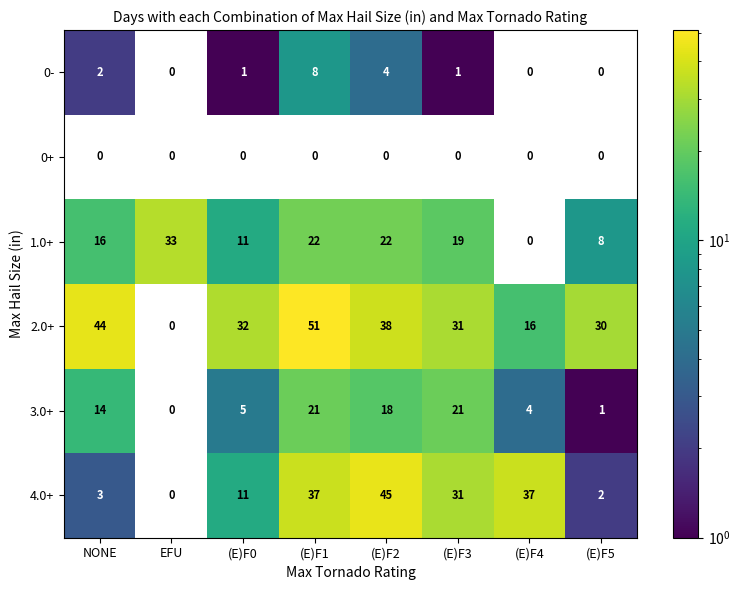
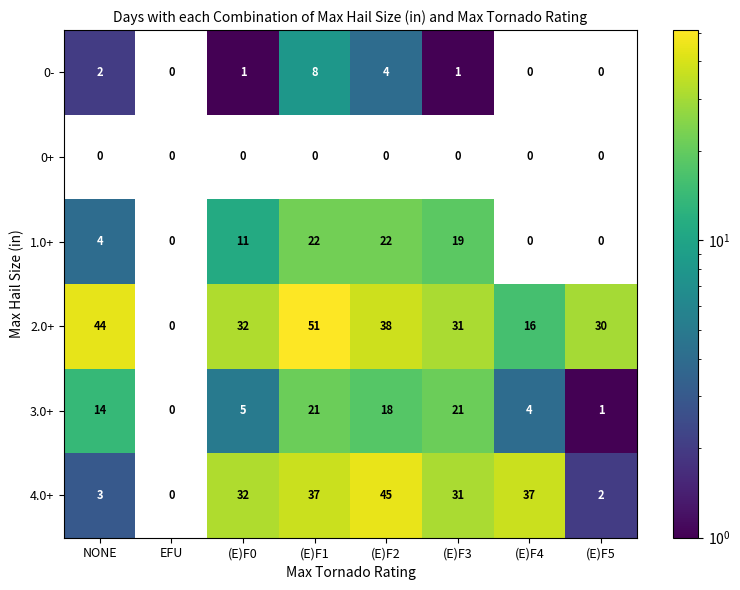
1.0+, NONE: 16 -> 4
1.0+, EFU: 33 -> 0
1.0+, (E)F5: 8 -> 0
4.0+, (E)F0: 11 -> 32
